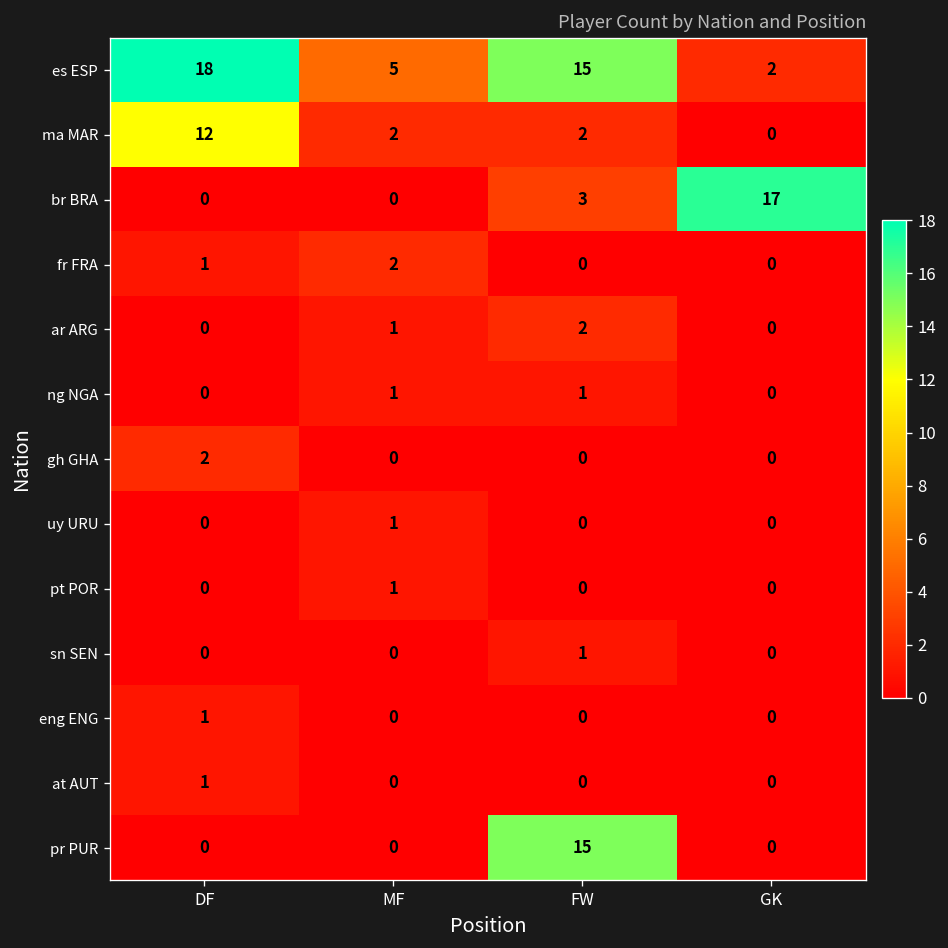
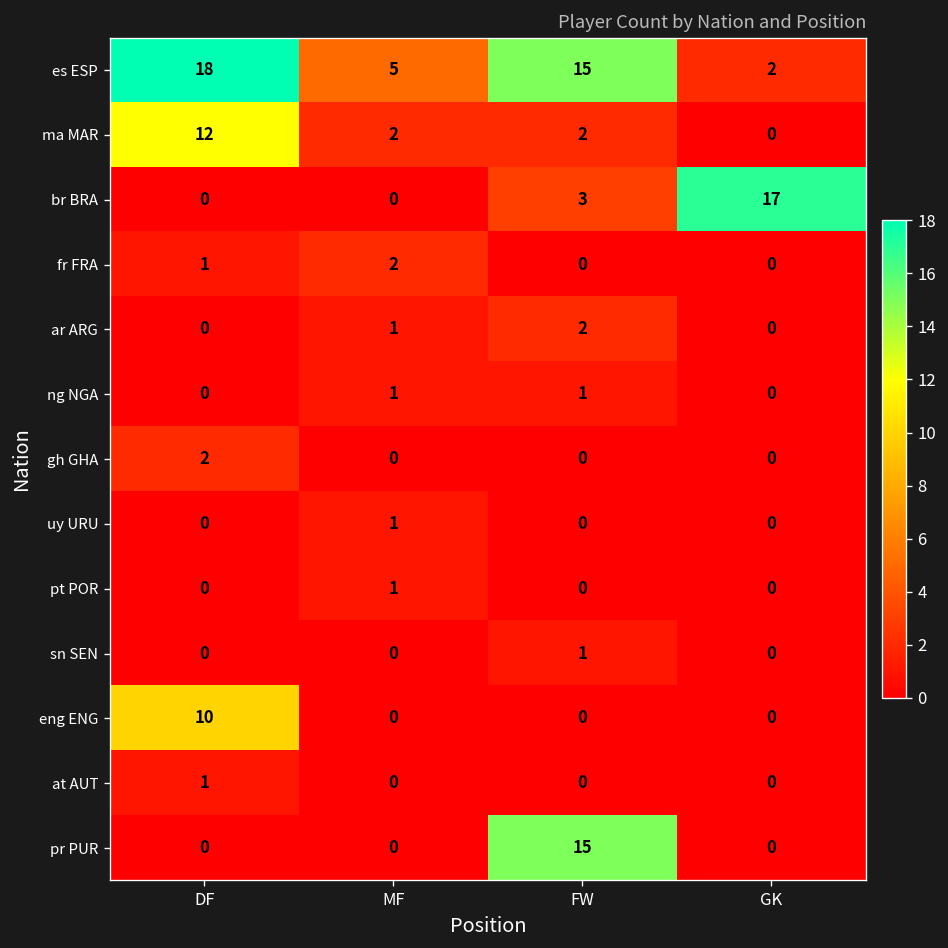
eng ENG, DF: 1 -> 10
